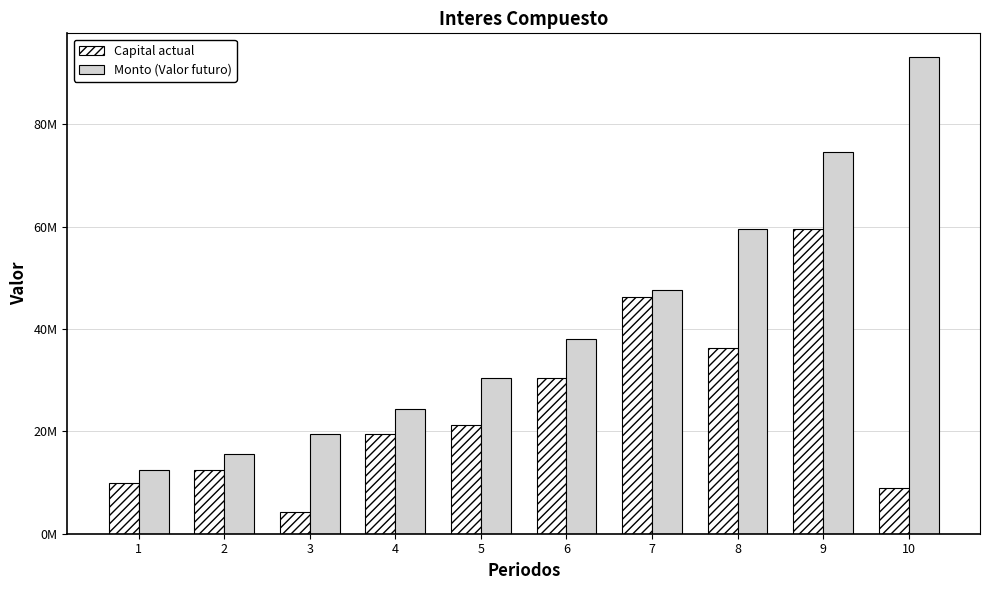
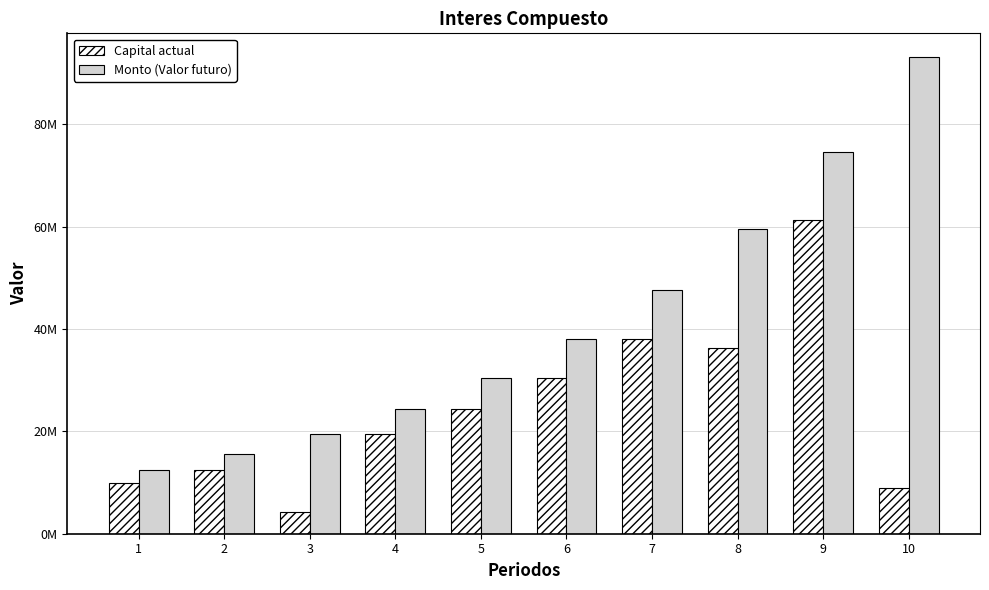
Capital actual, 5: 21000000 -> 24000000
Capital actual, 7: 46000000 -> 38000000
Capital actual, 9: 60000000 -> 61000000
